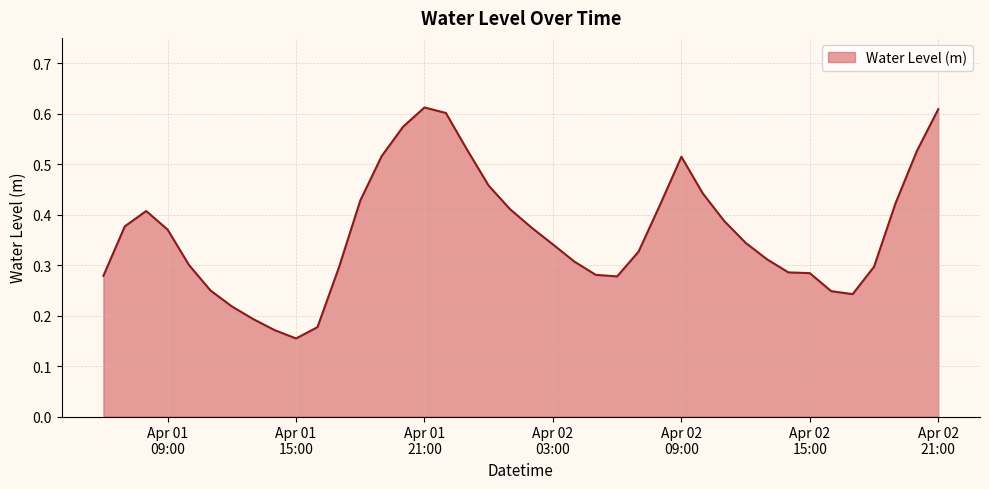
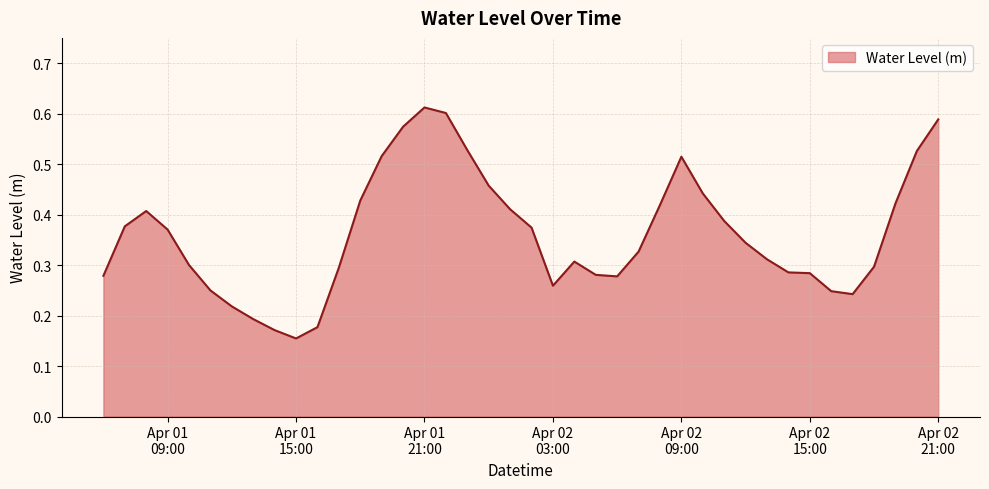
Apr 02 03:00: 0.34 -> 0.26
Apr 02 21:00: 0.61 -> 0.59
